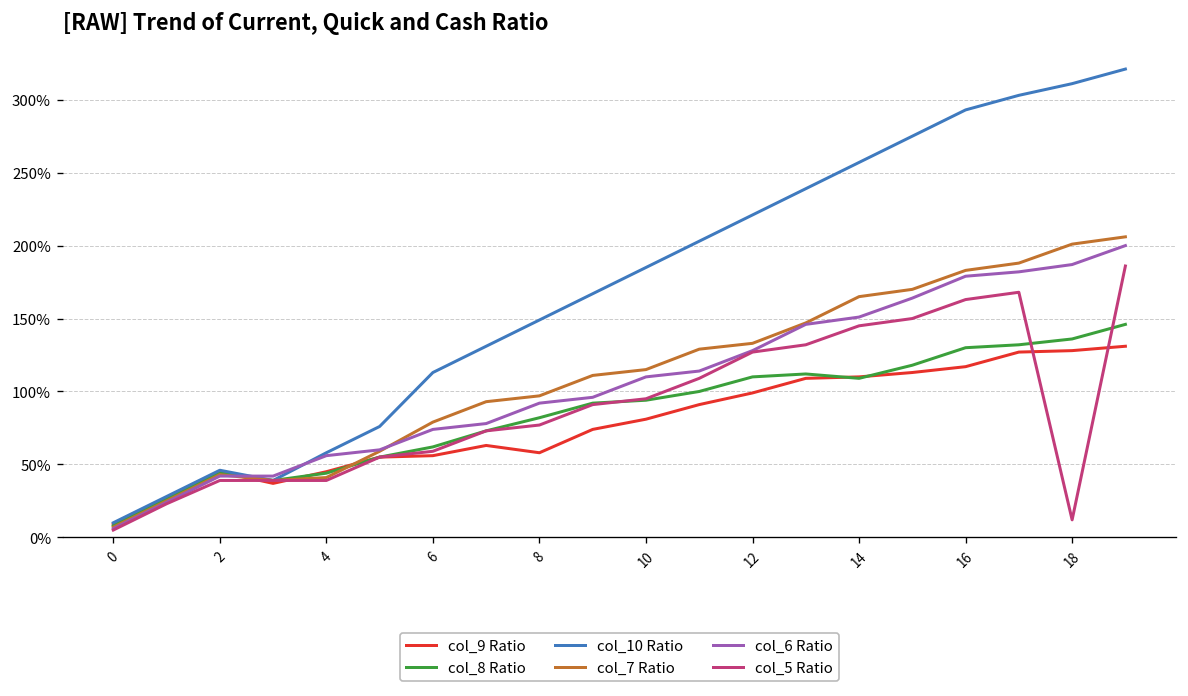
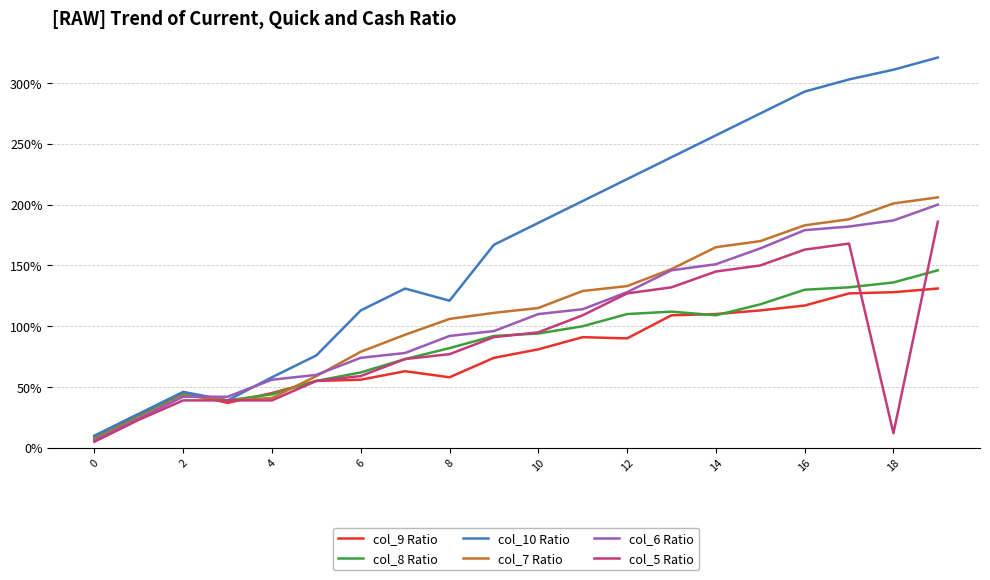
col_10 Ratio, 8: 149% -> 121%
col_7 Ratio, 8: 97% -> 106%
col_9 Ratio, 12: 99% -> 90%
